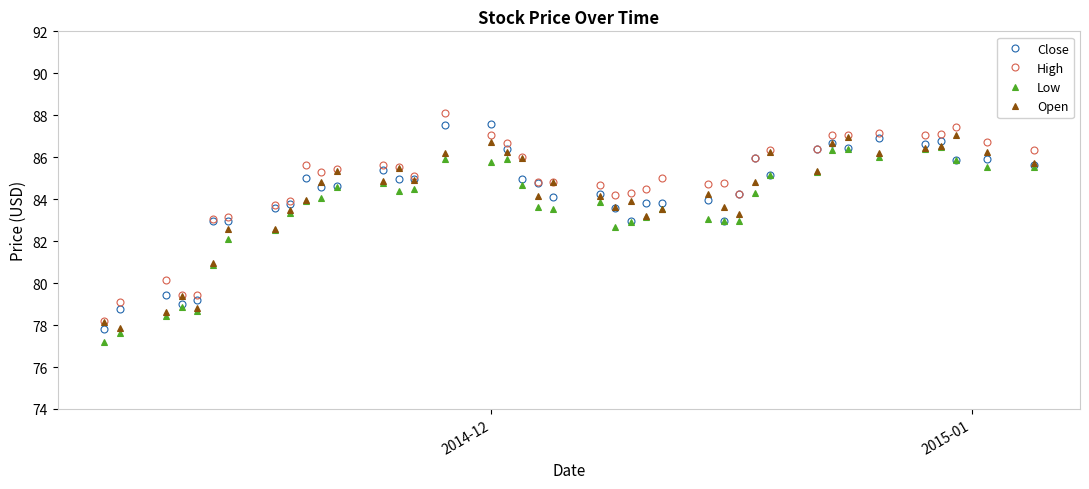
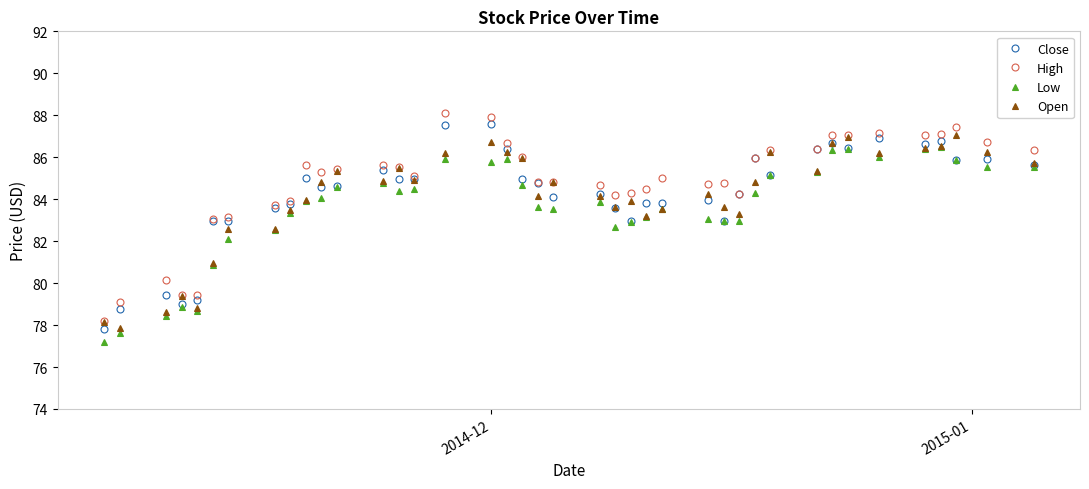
High, 2014-12: 87.1 -> 87.9
